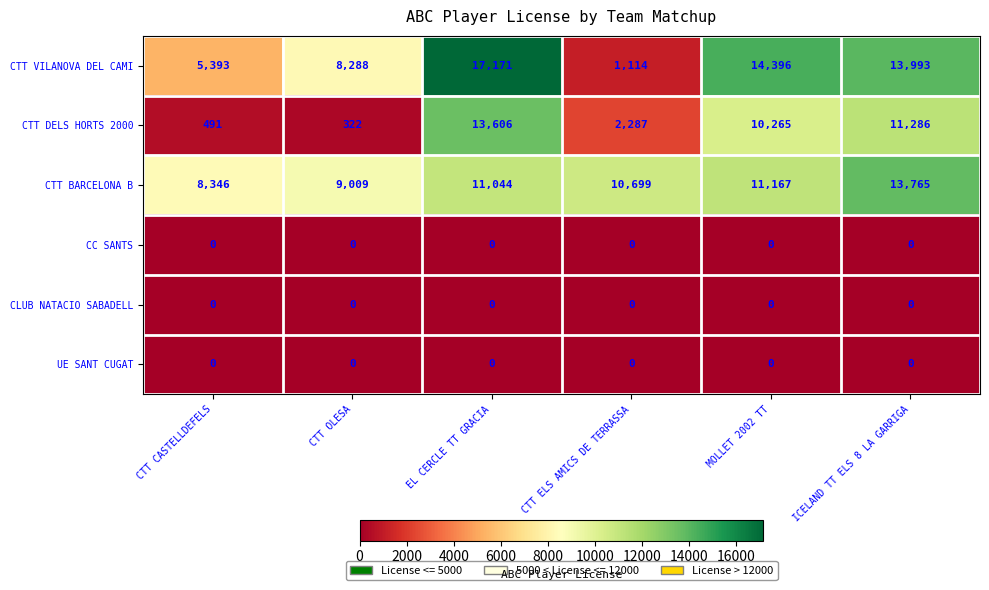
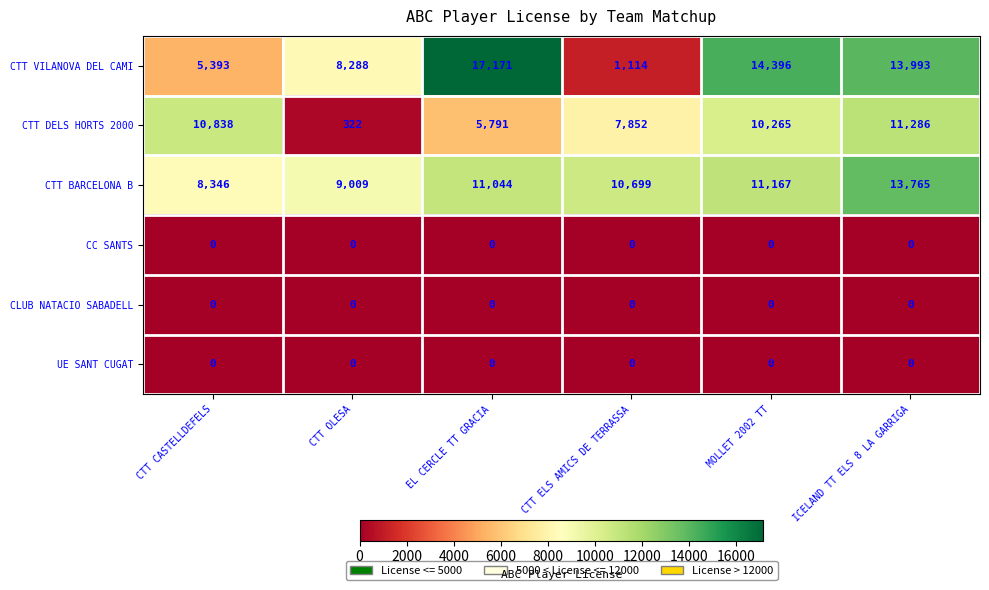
CTT DELS HORTS 2000, CTT CASTELLDEFELS: 491 -> 10,838
CTT DELS HORTS 2000, EL CERCLE TT GRACIA: 13,606 -> 5,791
CTT DELS HORTS 2000, CTT ELS AMICS DE TERRASSA: 2,287 -> 7,852
